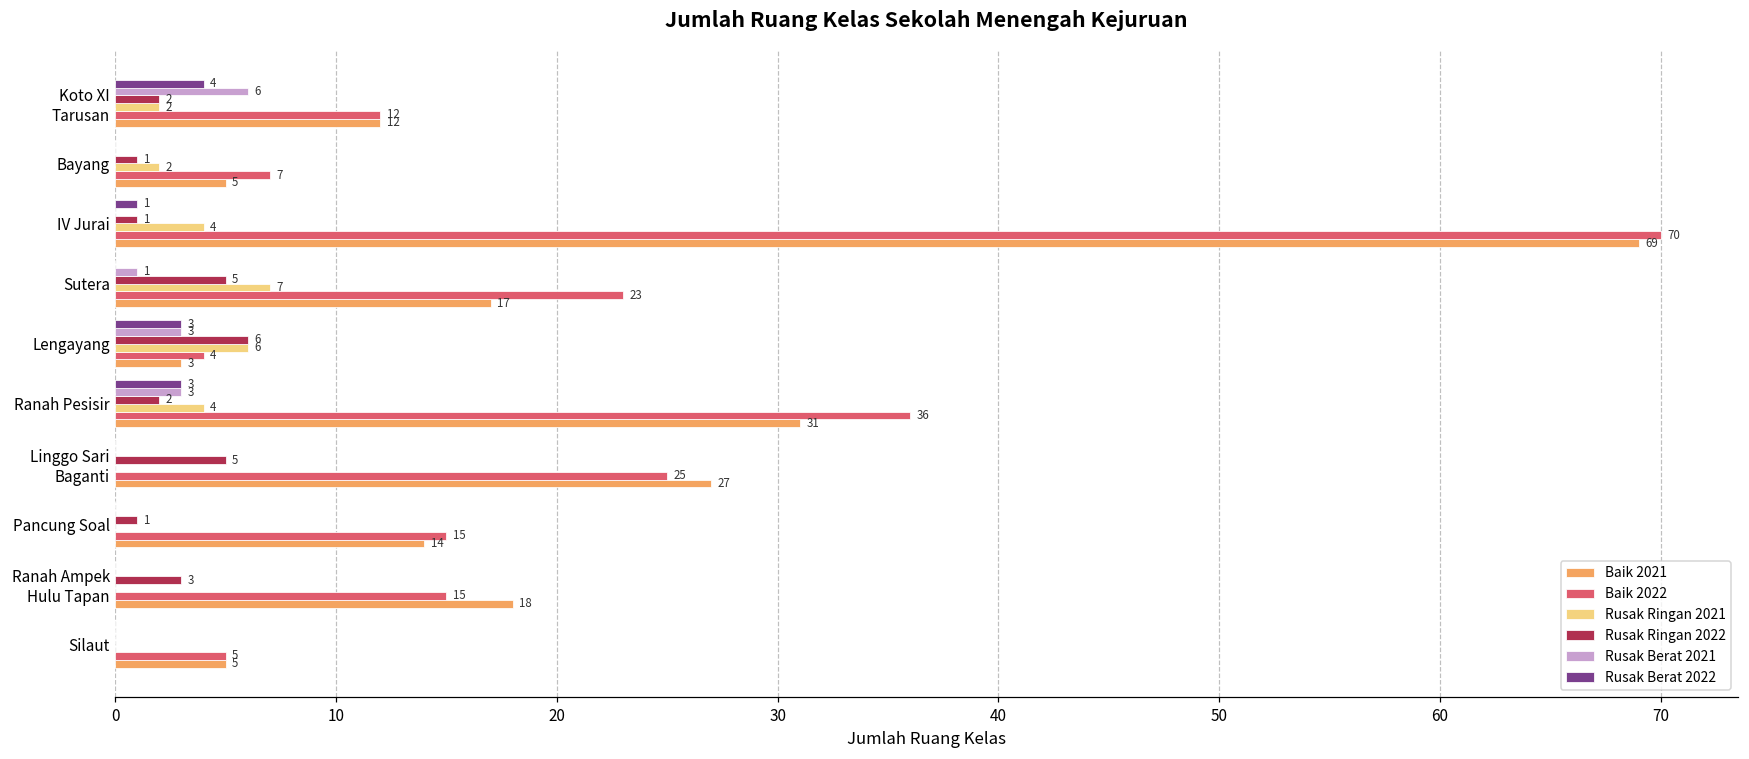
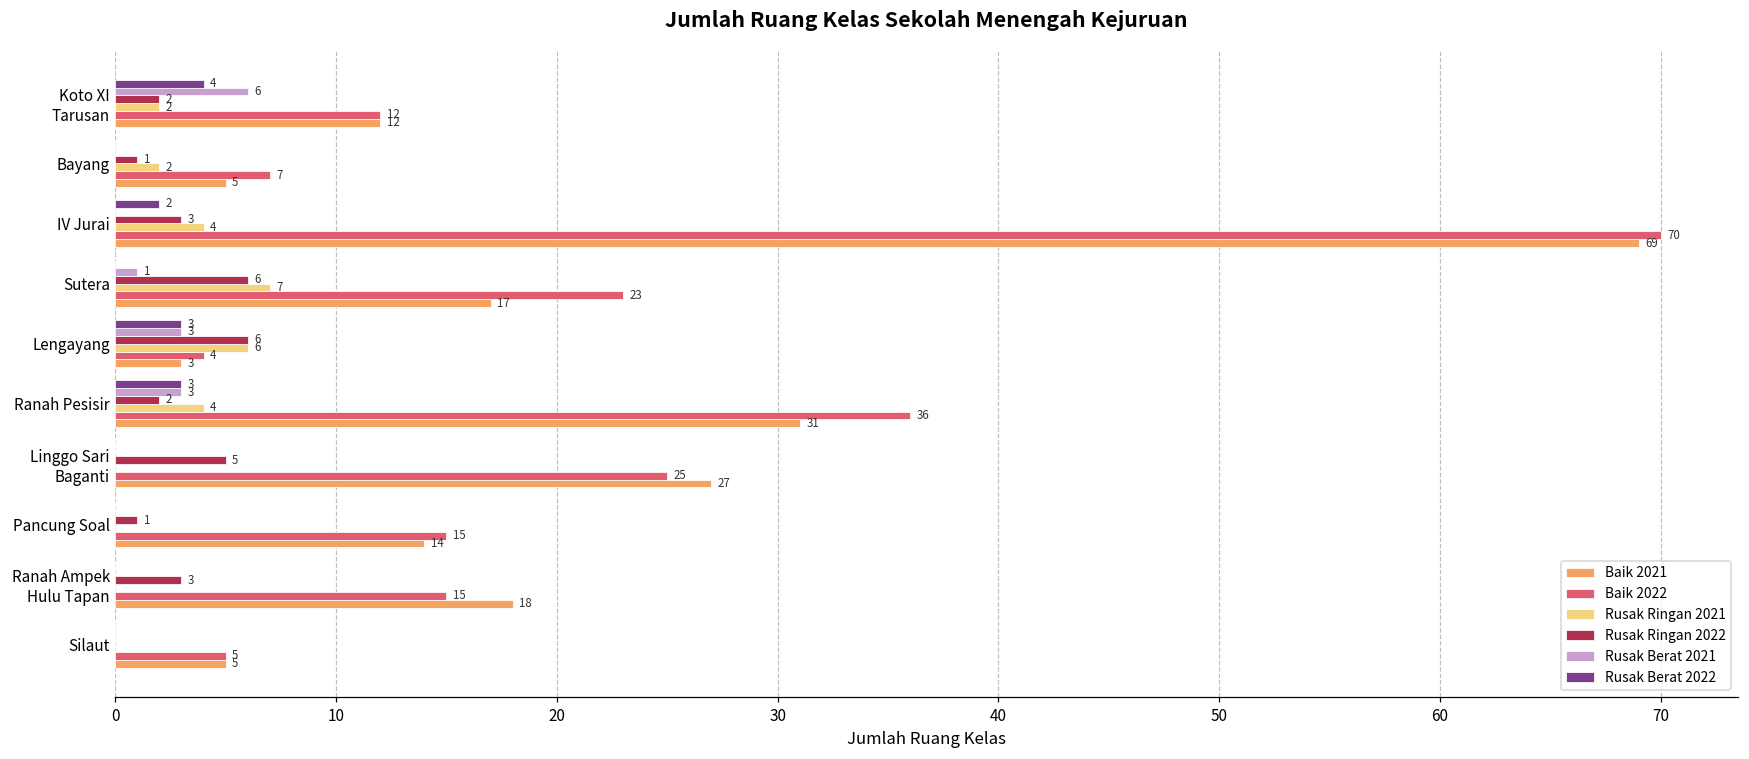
Rusak Berat 2022, IV Jurai: 1 -> 2
Rusak Ringan 2022, IV Jurai: 1 -> 3
Rusak Ringan 2022, Sutera: 5 -> 6
